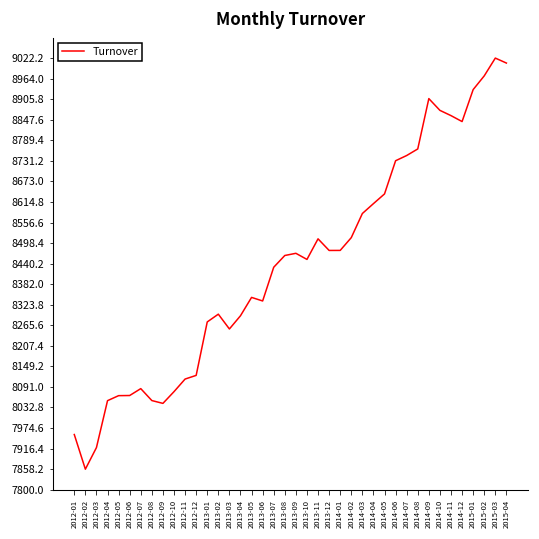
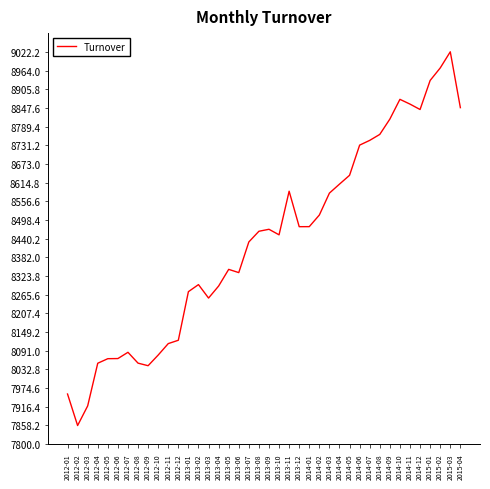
2013-11: 8510 -> 8590
2014-09: 8910 -> 8810
2015-04: 9010 -> 8850
